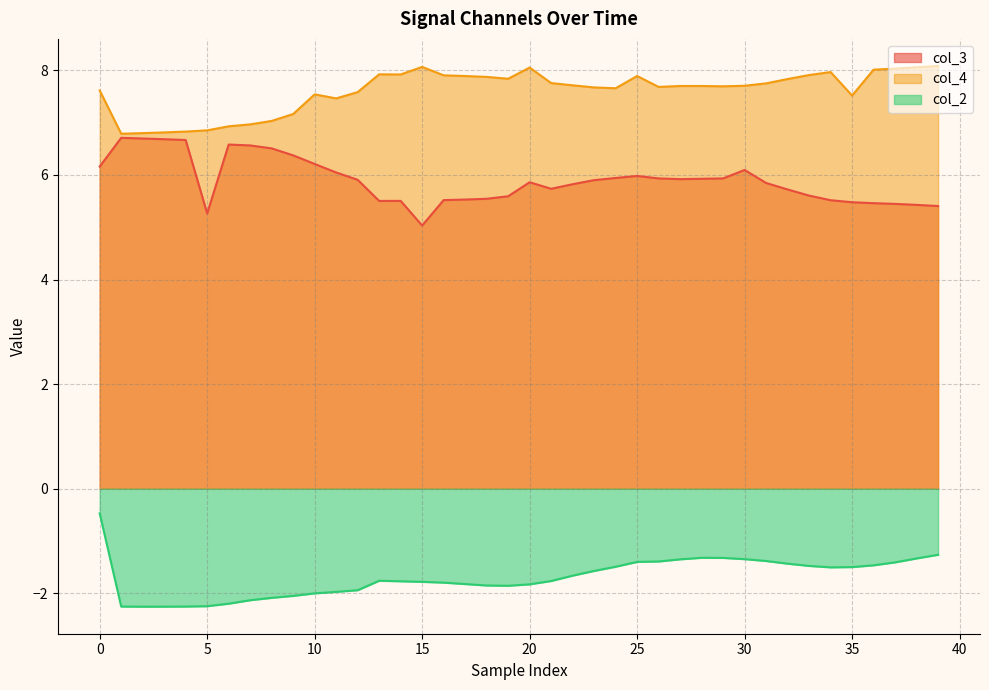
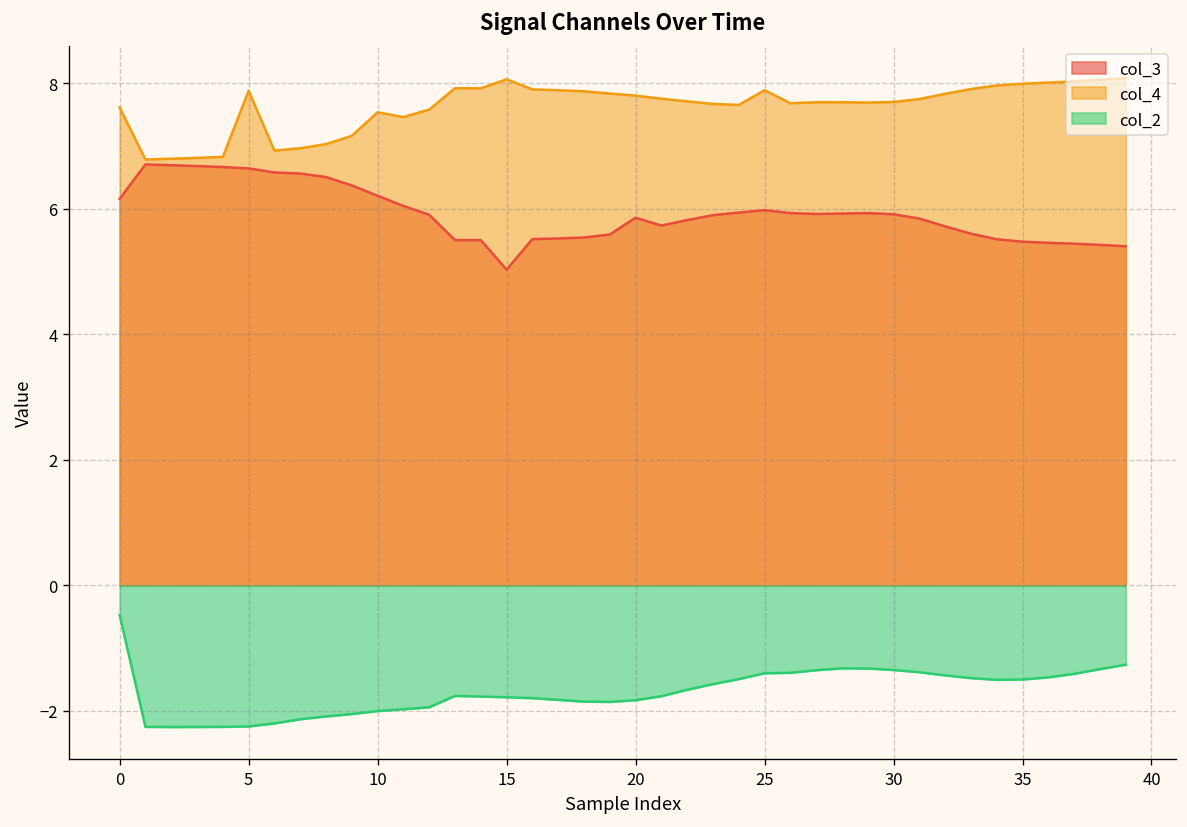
col_3, 5: 5.3 -> 6.6
col_4, 5: 6.9 -> 7.9
col_4, 20: 8.1 -> 7.8
col_3, 30: 6.1 -> 5.9
col_4, 35: 7.5 -> 8.0
